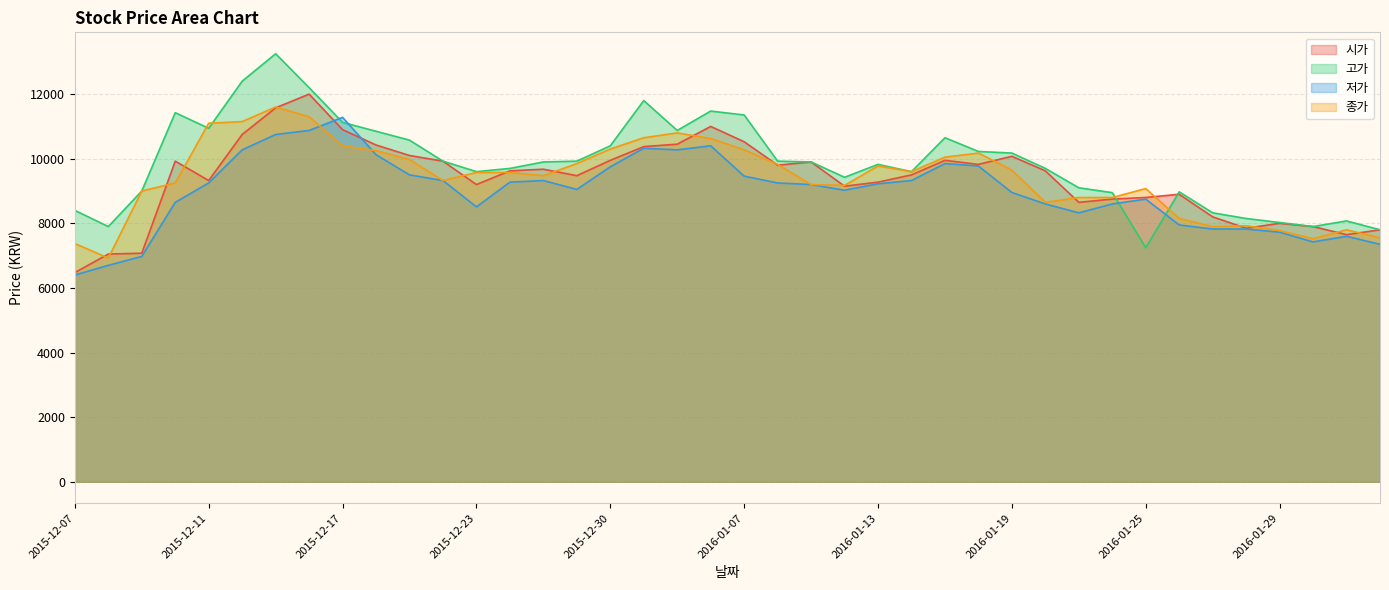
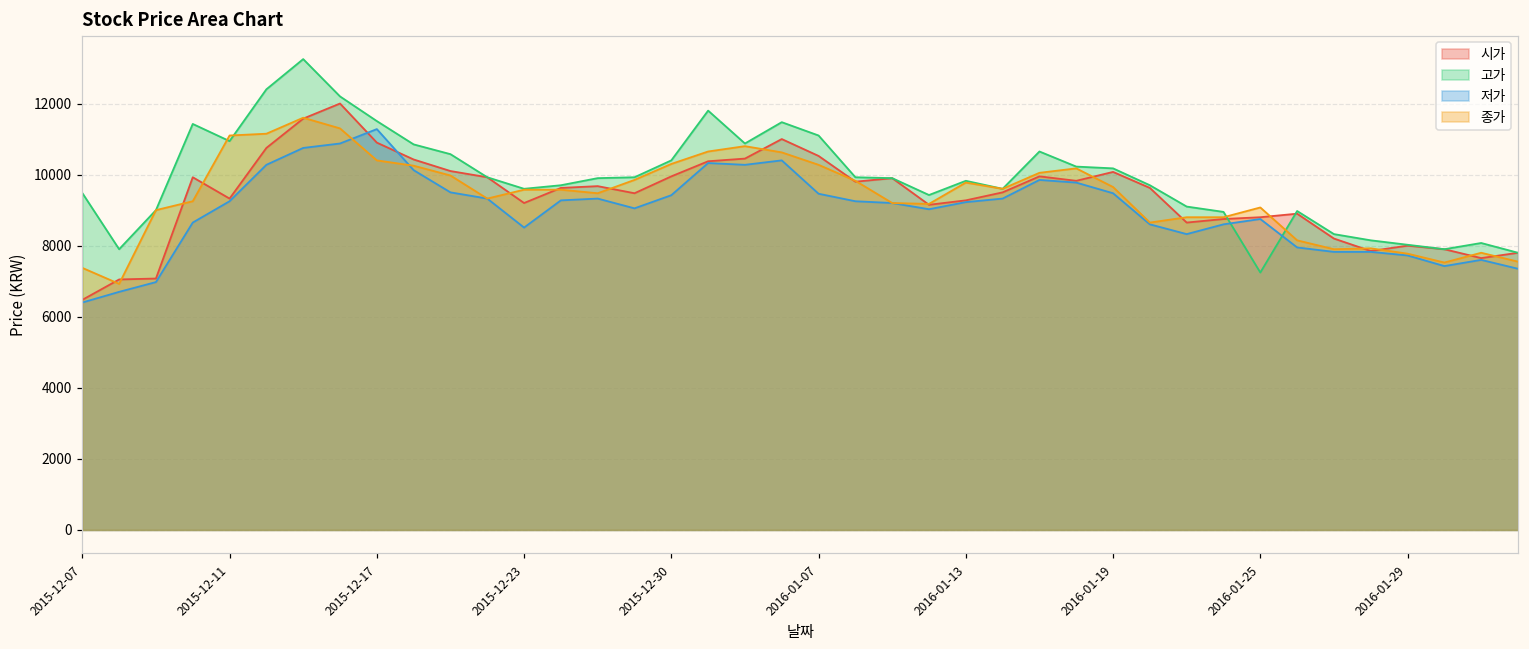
고가, 2015-12-07: 8400 -> 9500
고가, 2015-12-17: 11100 -> 11500
저가, 2015-12-30: 9800 -> 9400
고가, 2016-01-07: 11400 -> 11100
저가, 2016-01-19: 9000 -> 9500
